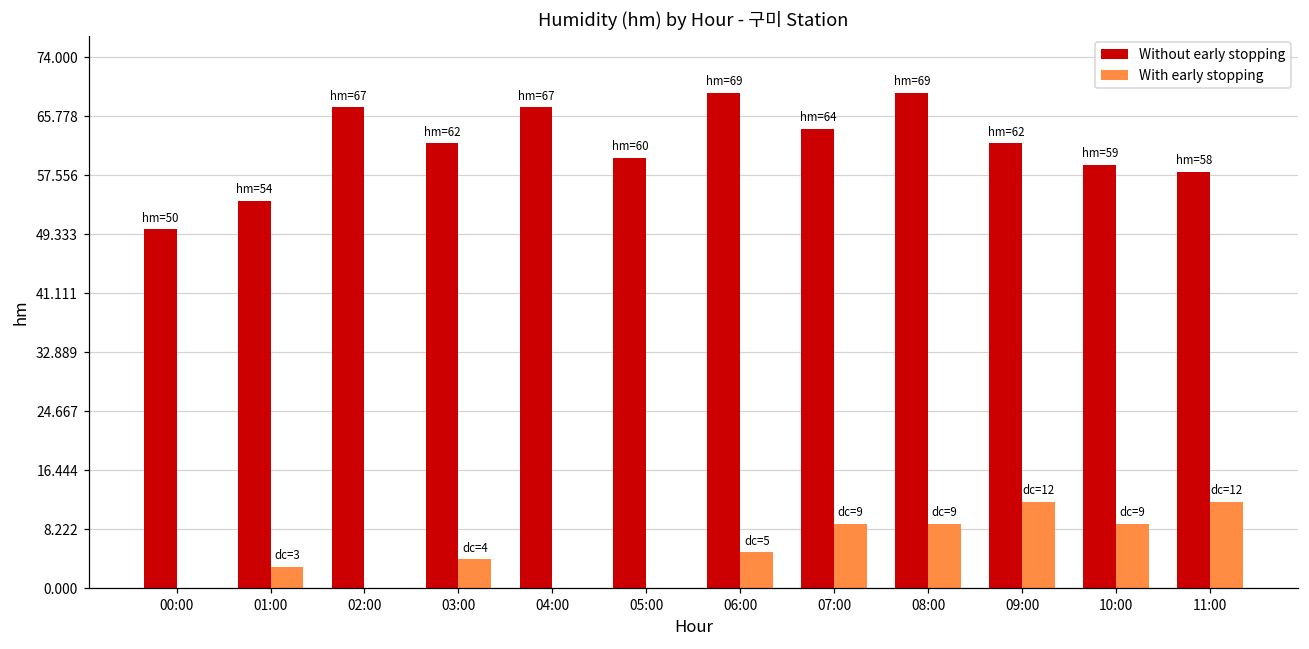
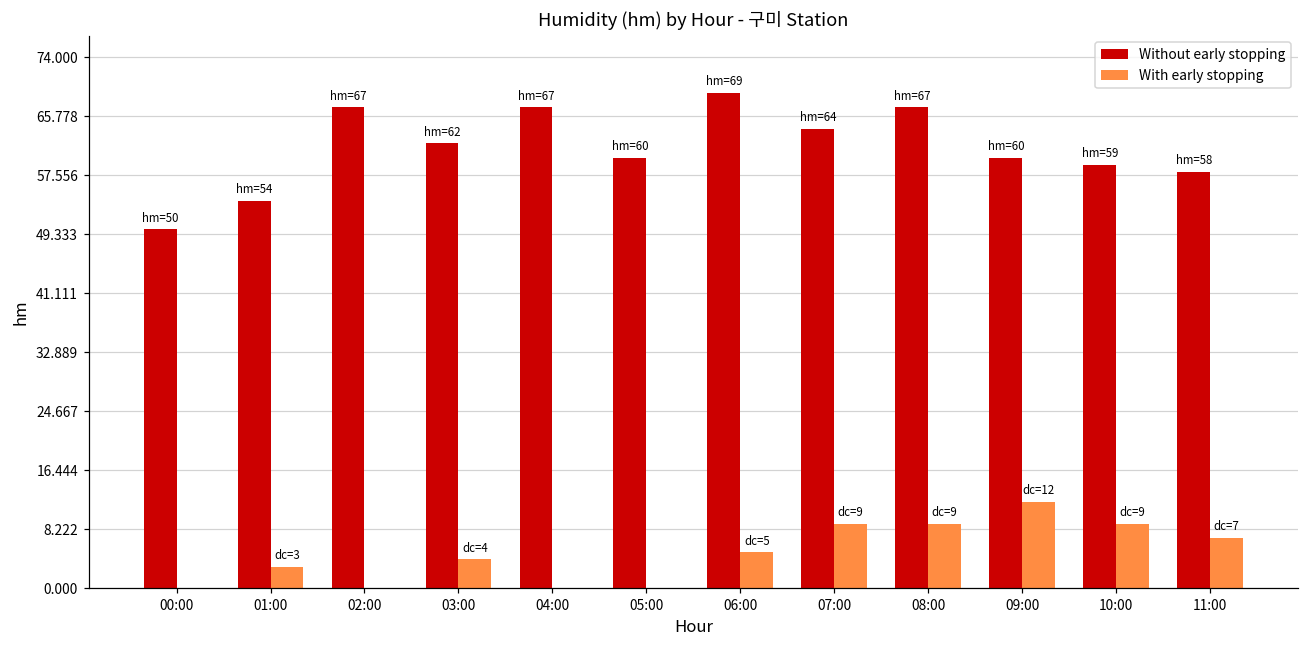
Without early stopping, 08:00: 69 -> 67
Without early stopping, 09:00: 62 -> 60
With early stopping, 11:00: 12 -> 7
